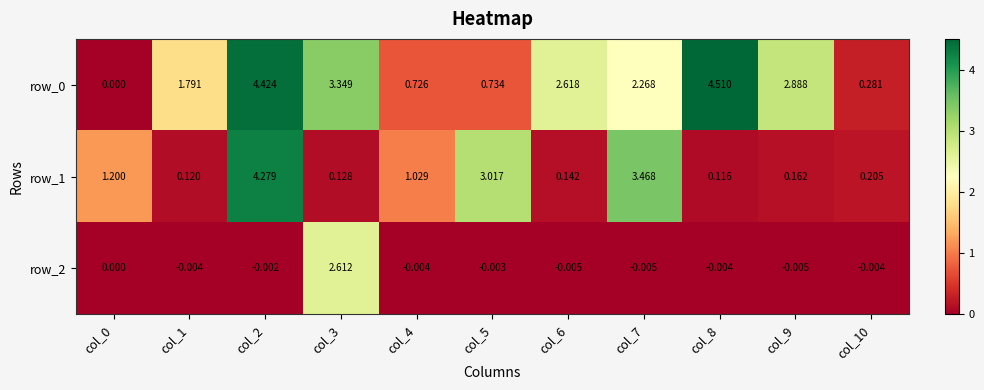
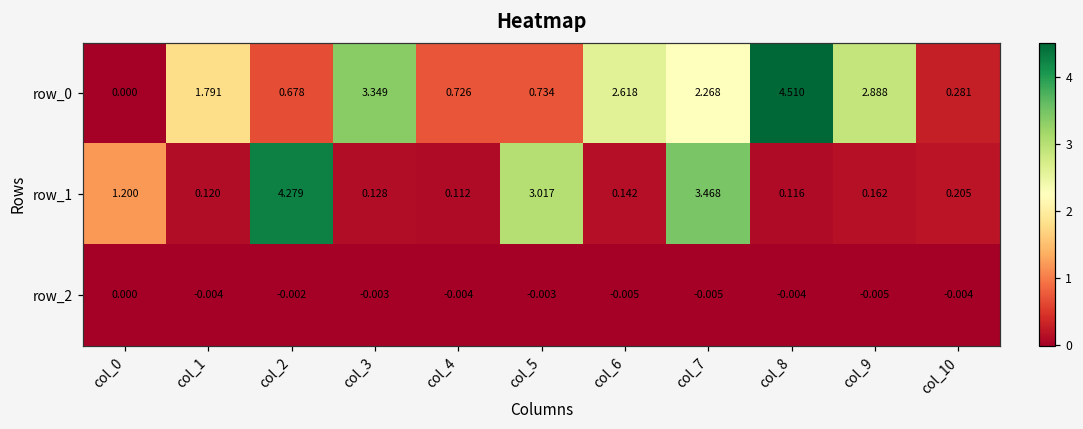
row_0, col_2: 4.424 -> 0.678
row_1, col_4: 1.029 -> 0.112
row_2, col_3: 2.612 -> -0.003
